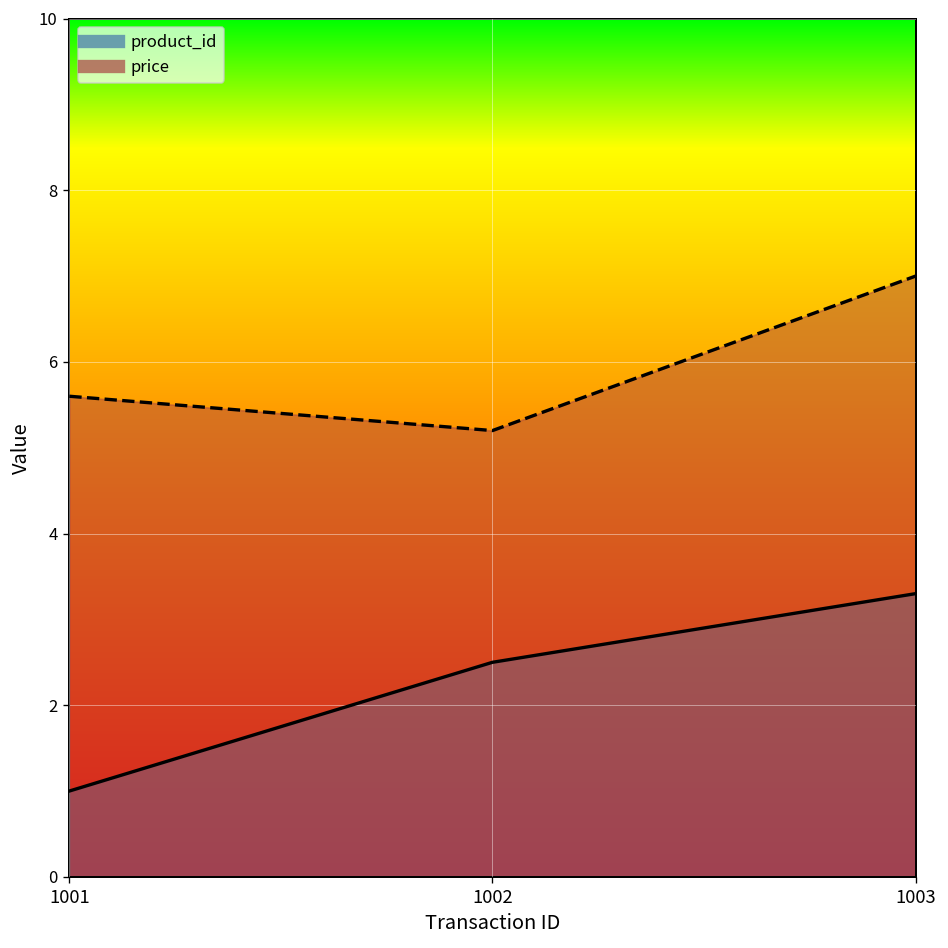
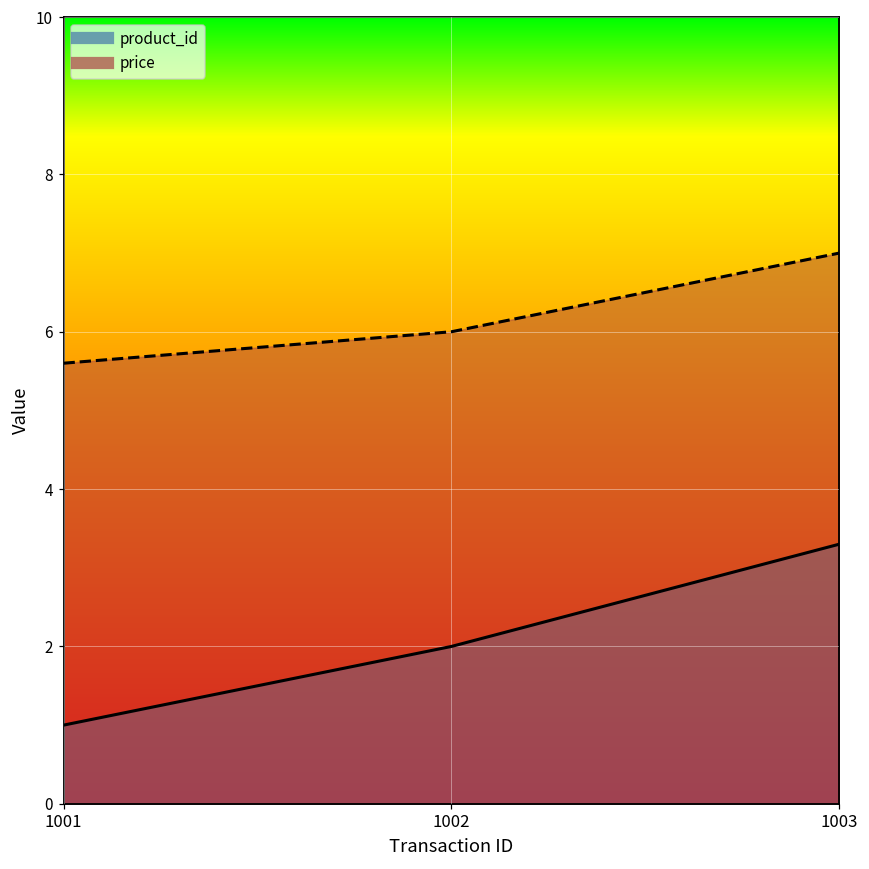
product_id, 1002: 2.5 -> 2.0
price, 1002: 5.2 -> 6.0
